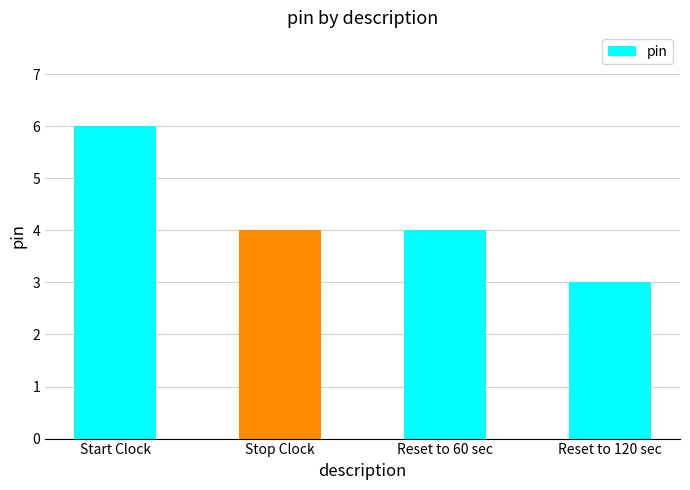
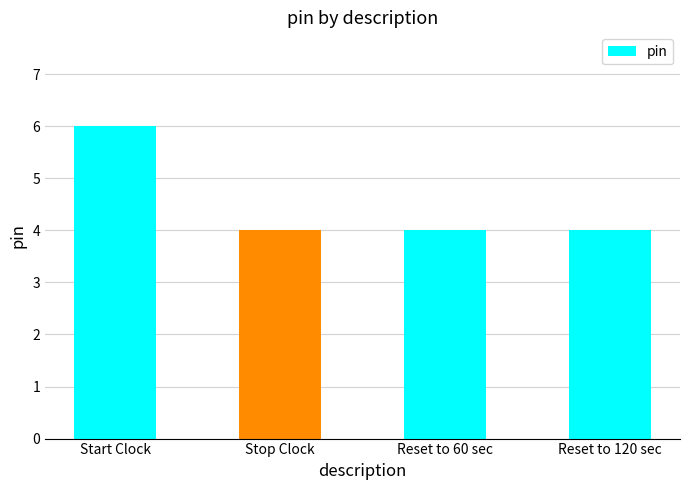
Reset to 120 sec: 3 -> 4
